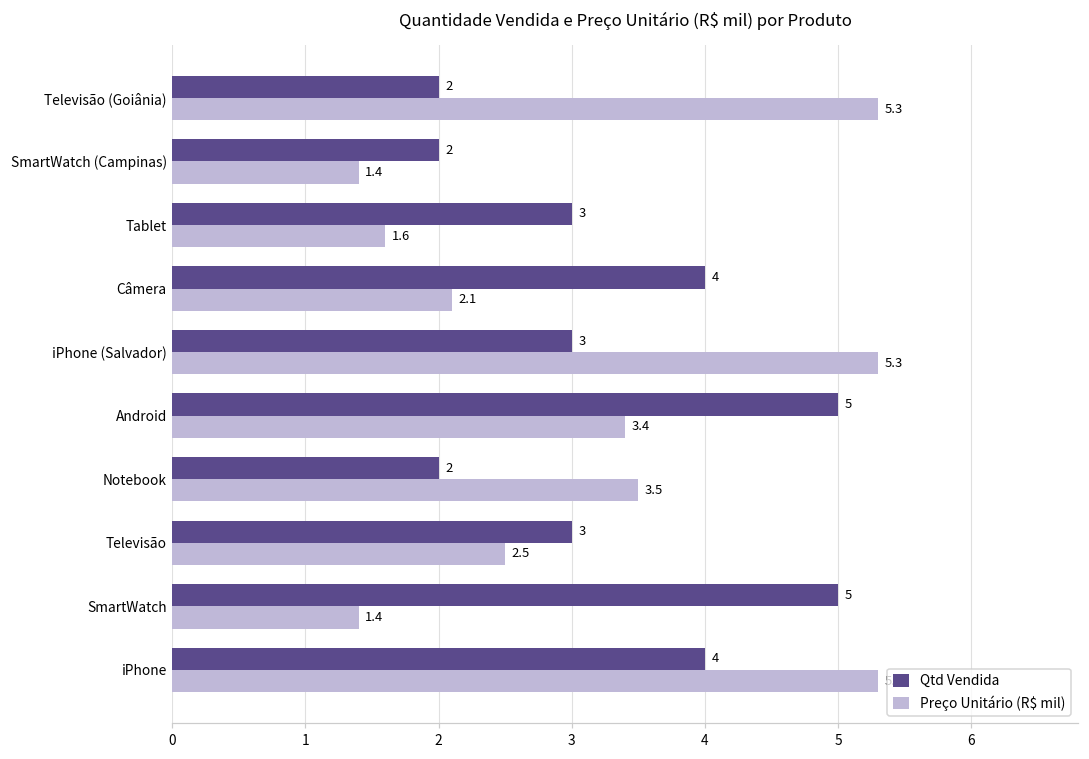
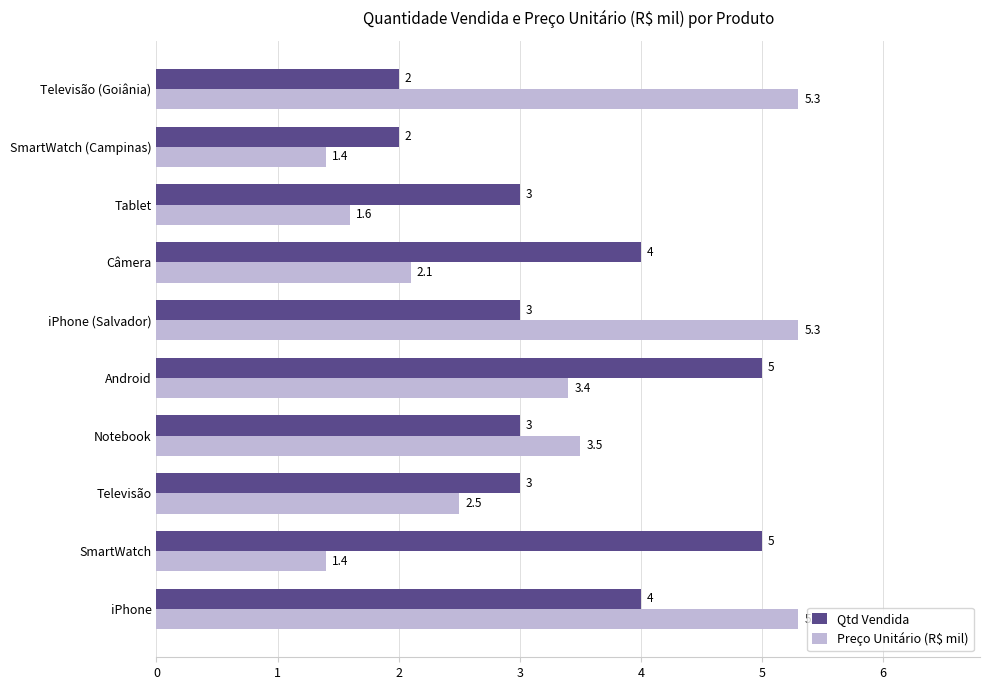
Qtd Vendida, Notebook: 2 -> 3
